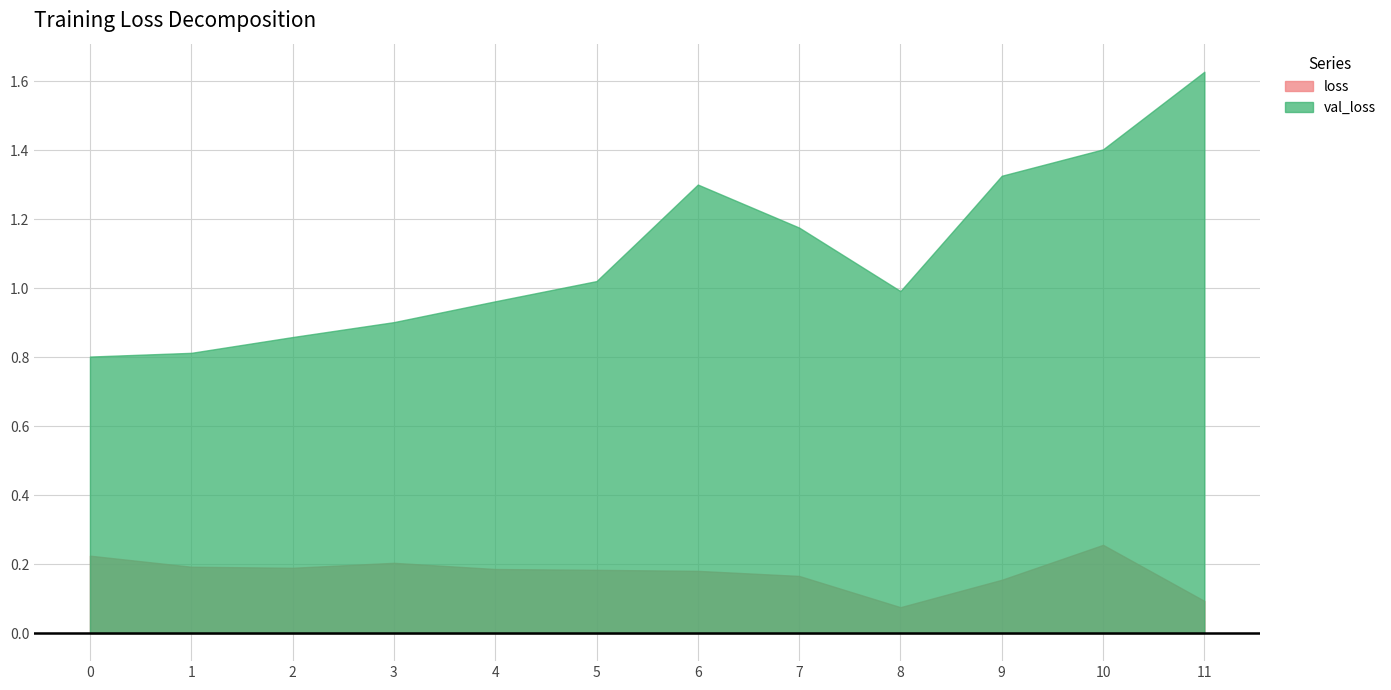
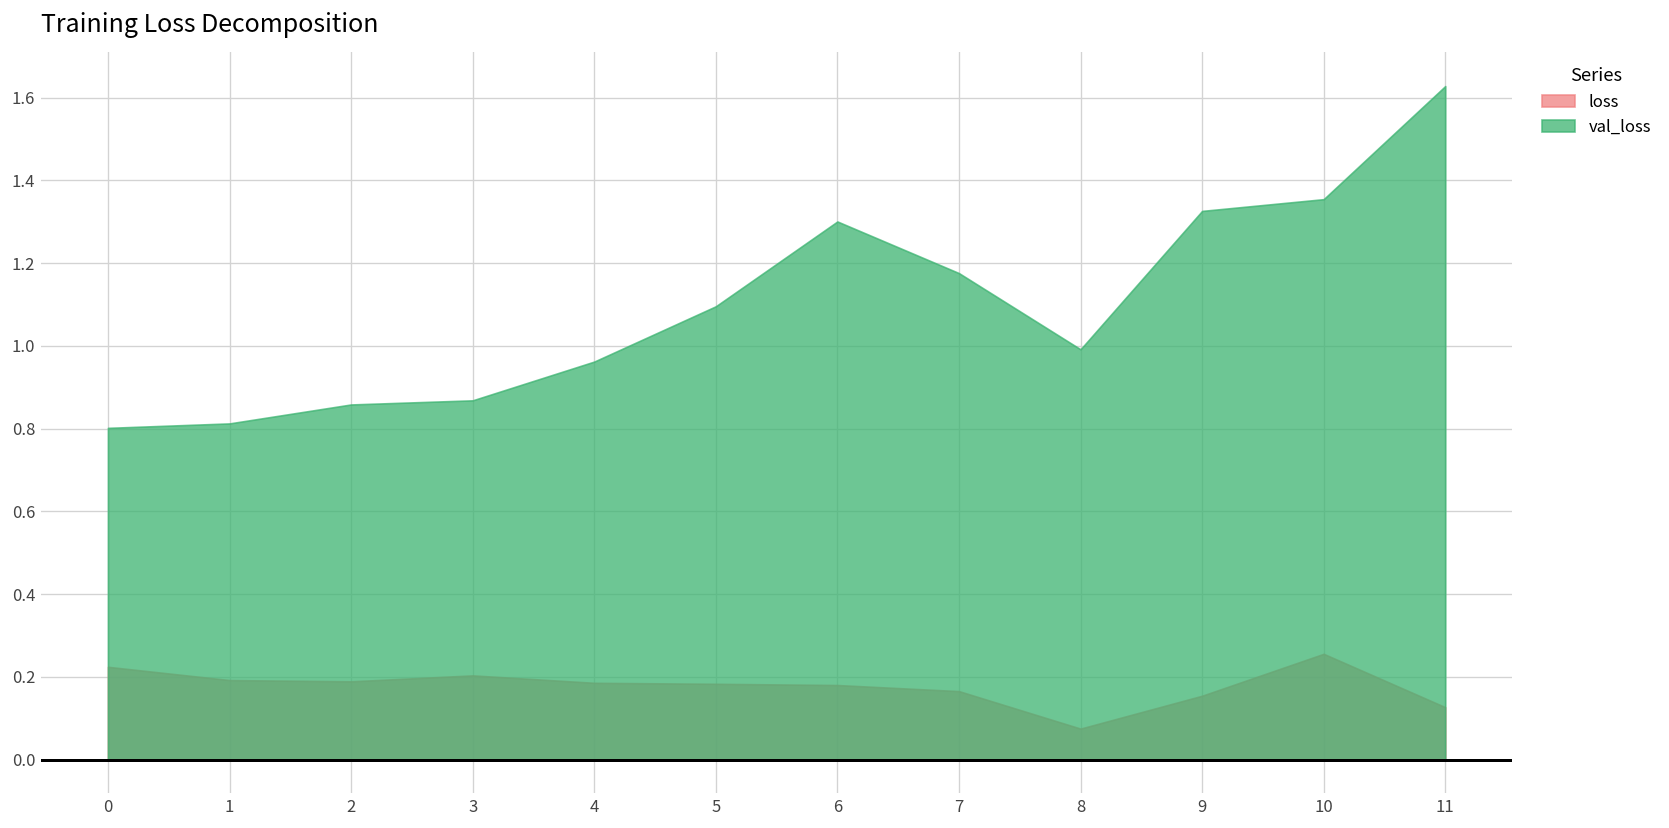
val_loss, 3: 0.90 -> 0.87
val_loss, 5: 1.02 -> 1.10
val_loss, 10: 1.40 -> 1.35
loss, 11: 0.09 -> 0.13
